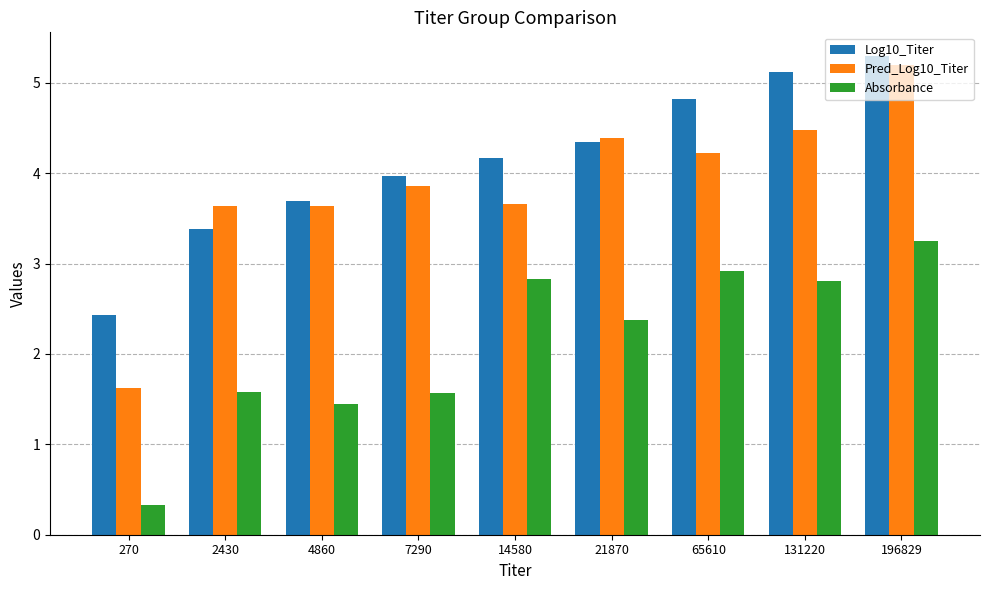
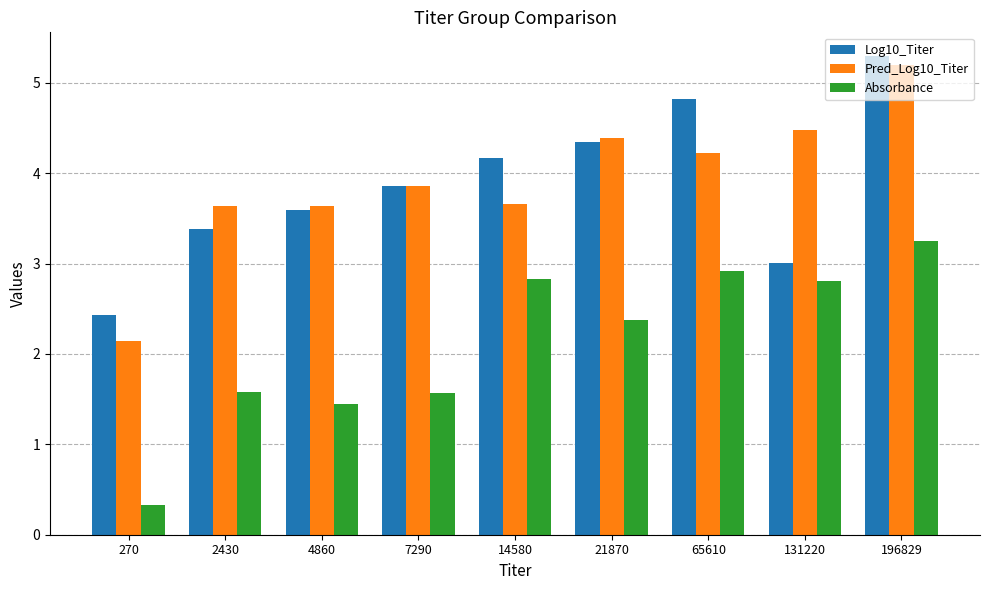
Pred_Log10_Titer, 270: 1.6 -> 2.1
Log10_Titer, 4860: 3.7 -> 3.6
Log10_Titer, 7290: 4.0 -> 3.9
Log10_Titer, 131220: 5.1 -> 3.0
